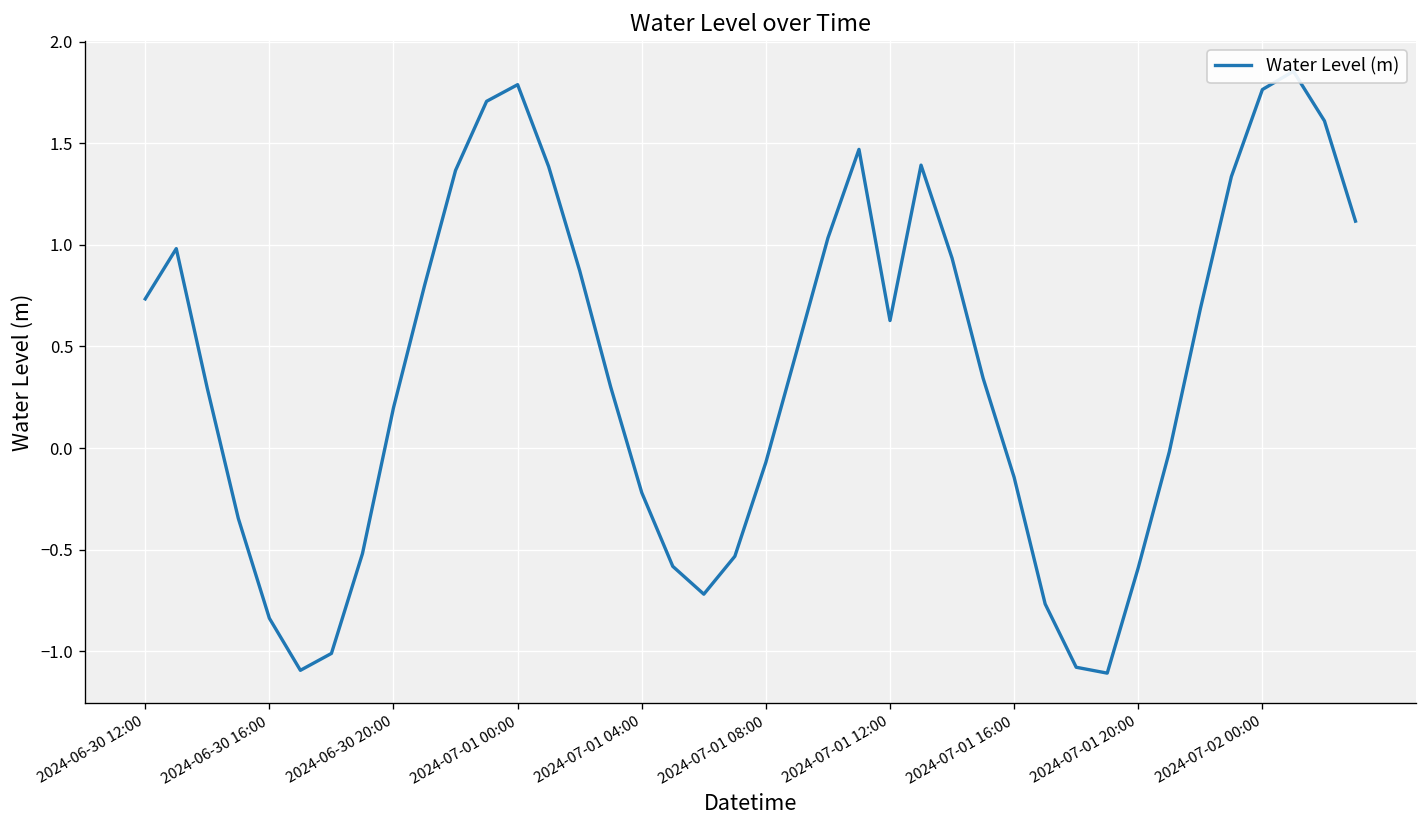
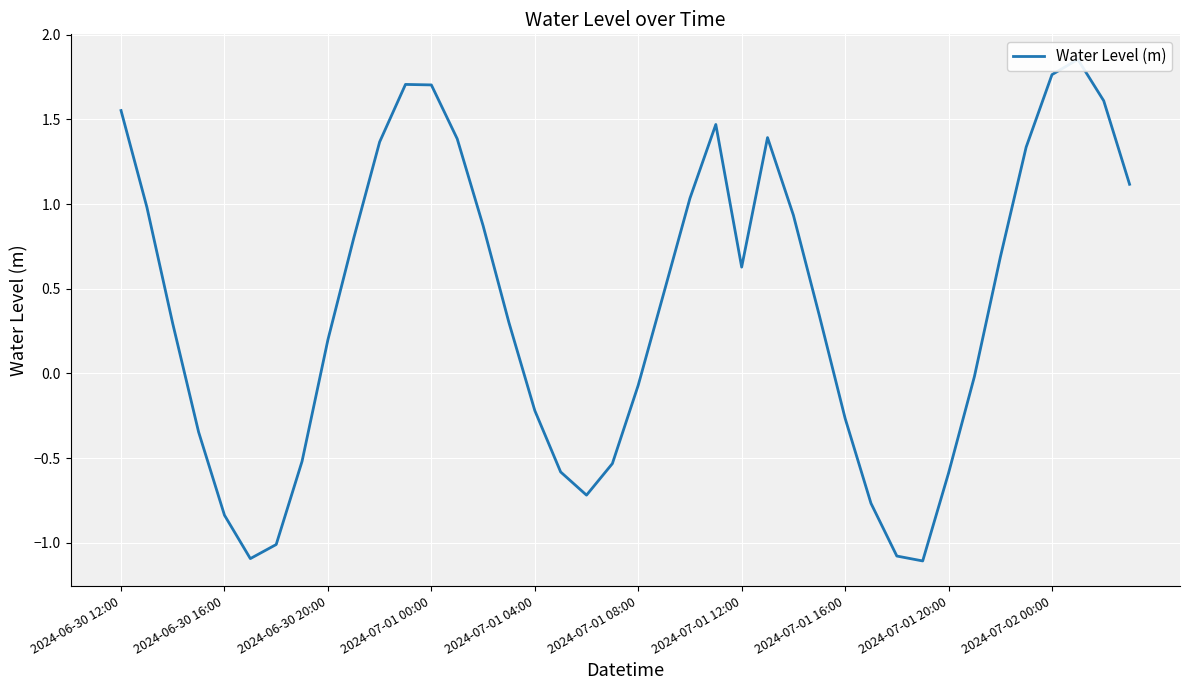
2024-06-30 12:00: 0.73 -> 1.55
2024-07-01 00:00: 1.79 -> 1.70
2024-07-01 16:00: -0.14 -> -0.26
